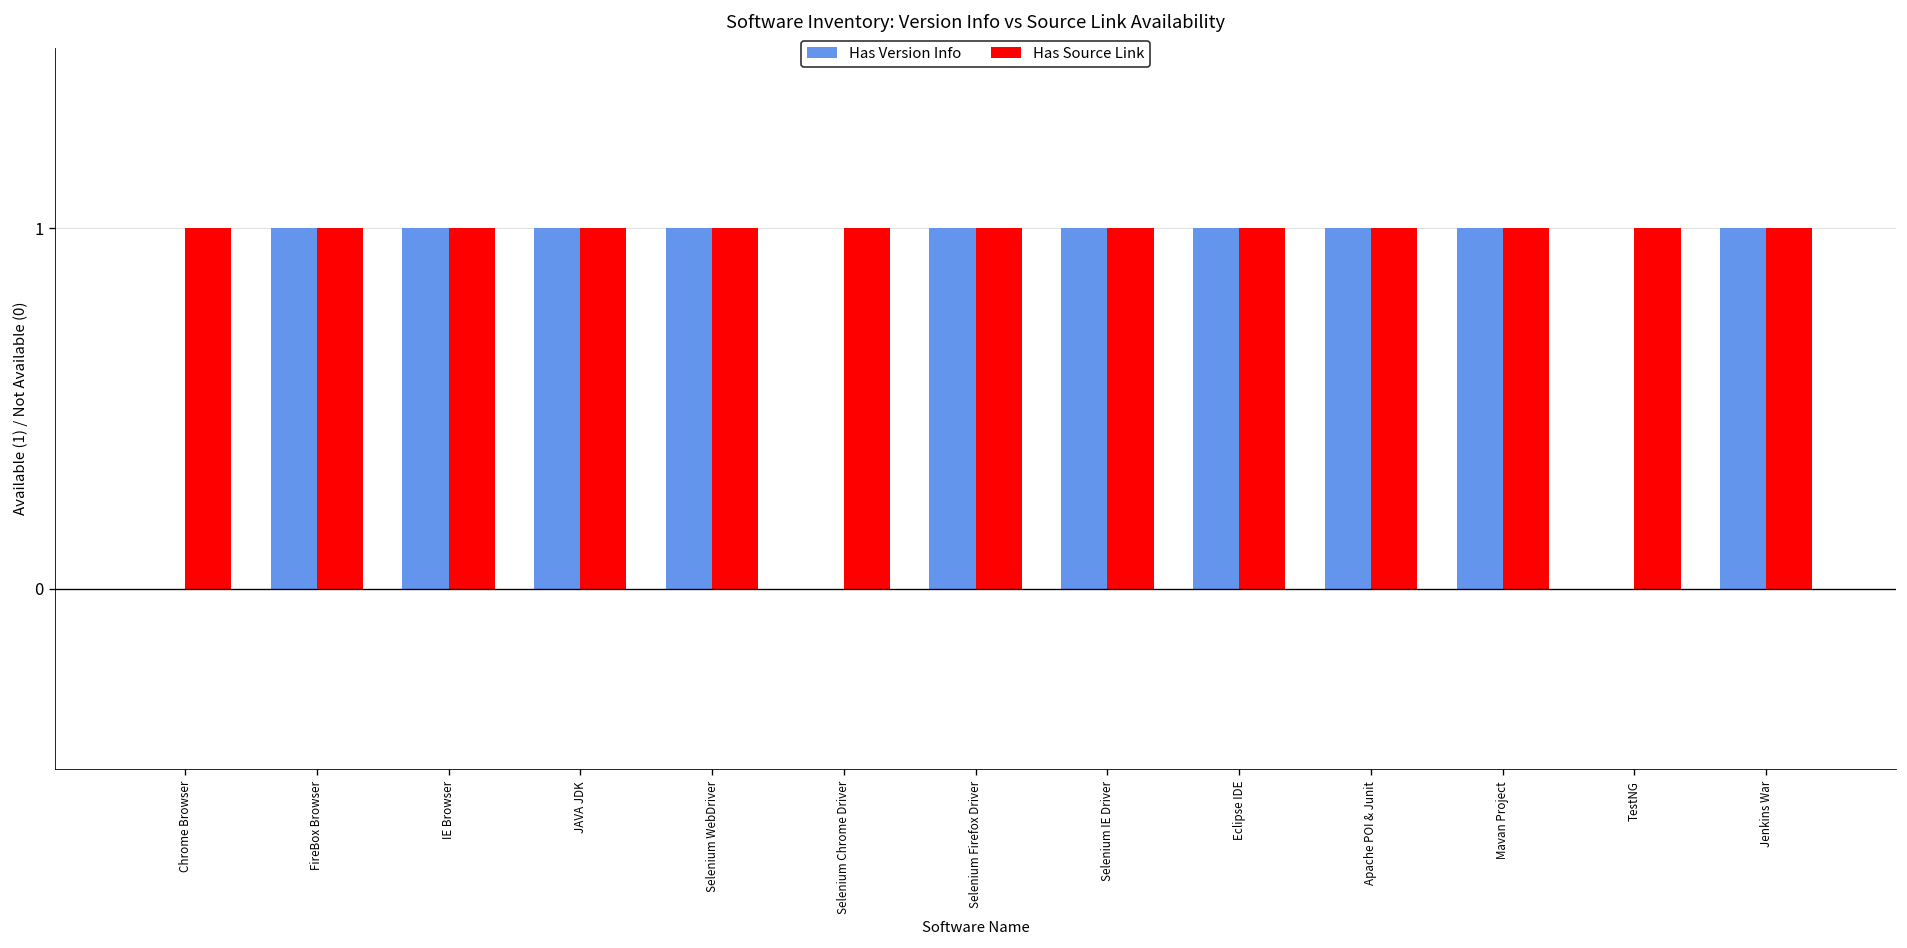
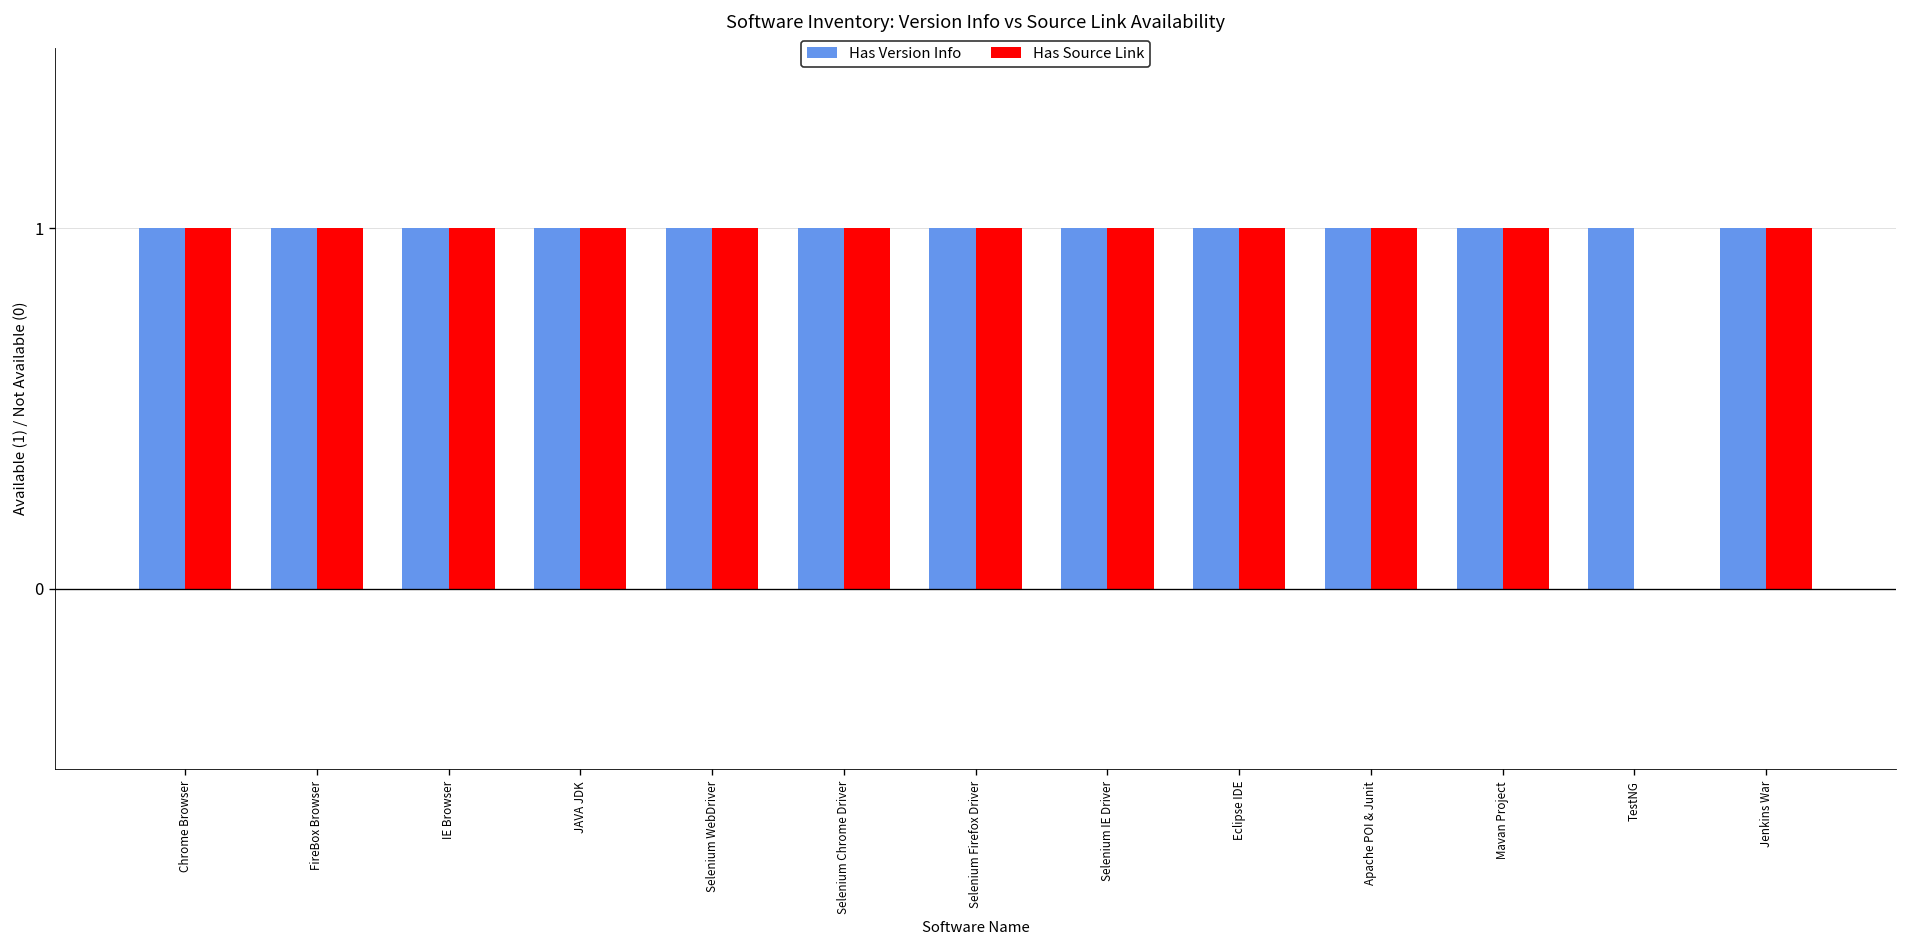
Has Version Info, Chrome Browser: 0 -> 1
Has Version Info, Selenium Chrome Driver: 0 -> 1
Has Version Info, TestNG: 0 -> 1
Has Source Link, TestNG: 1 -> 0
